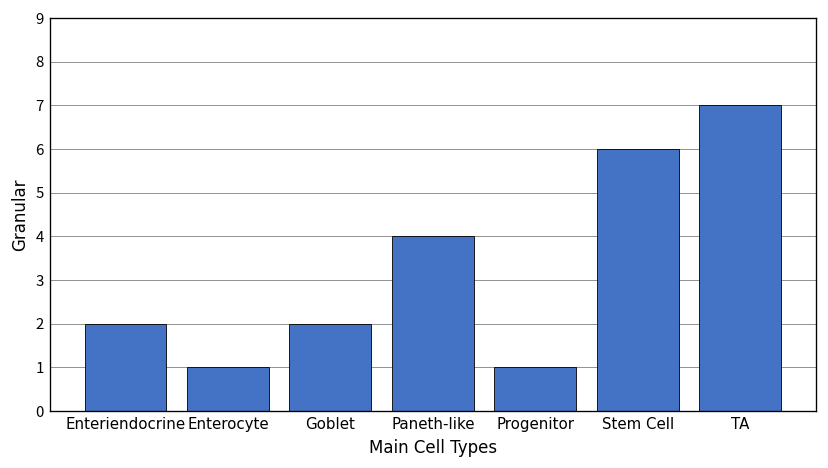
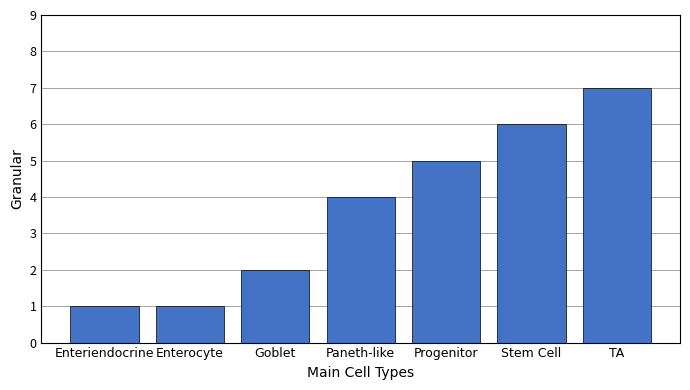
Enteriendocrine: 2 -> 1
Progenitor: 1 -> 5
